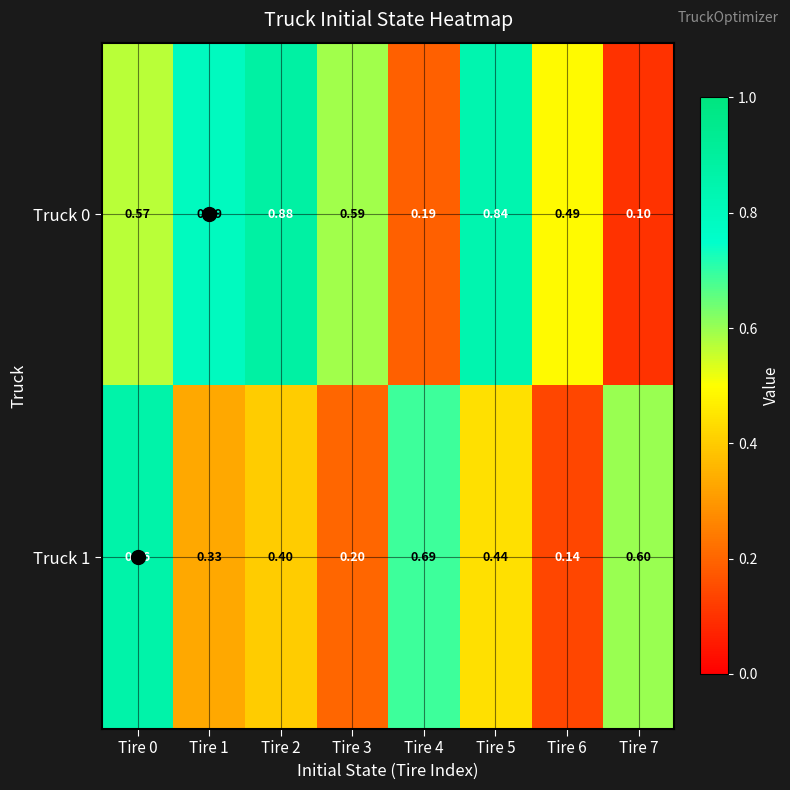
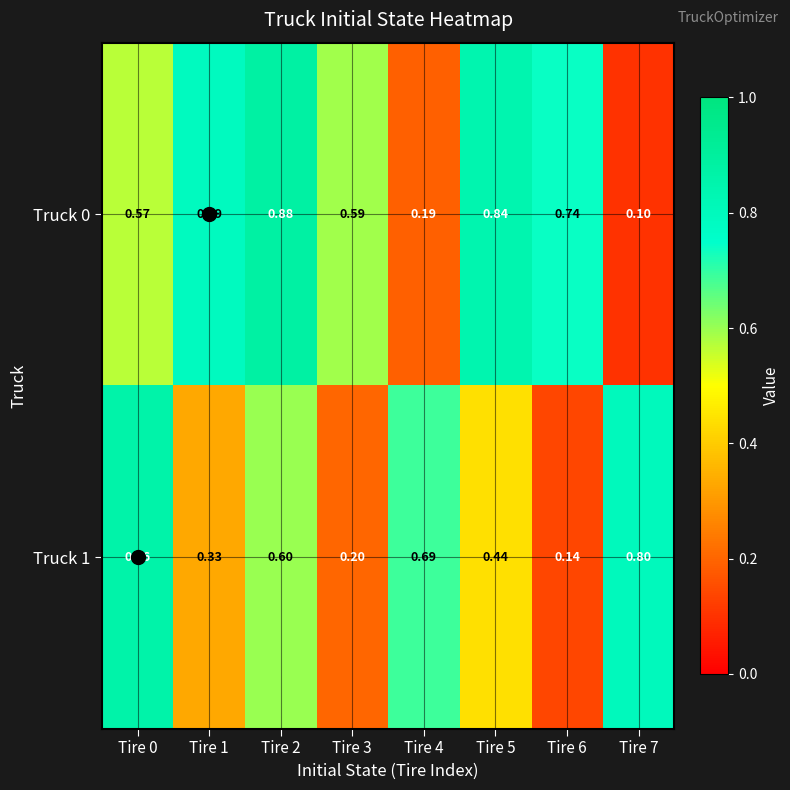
Truck 0, Tire 6: 0.49 -> 0.74
Truck 1, Tire 2: 0.40 -> 0.60
Truck 1, Tire 7: 0.60 -> 0.80
